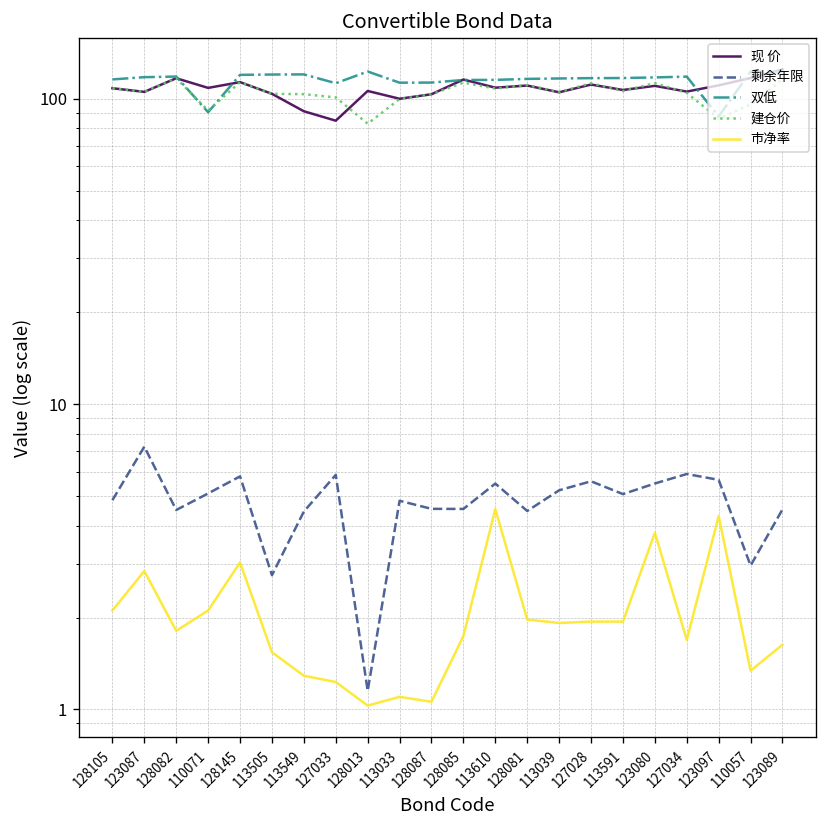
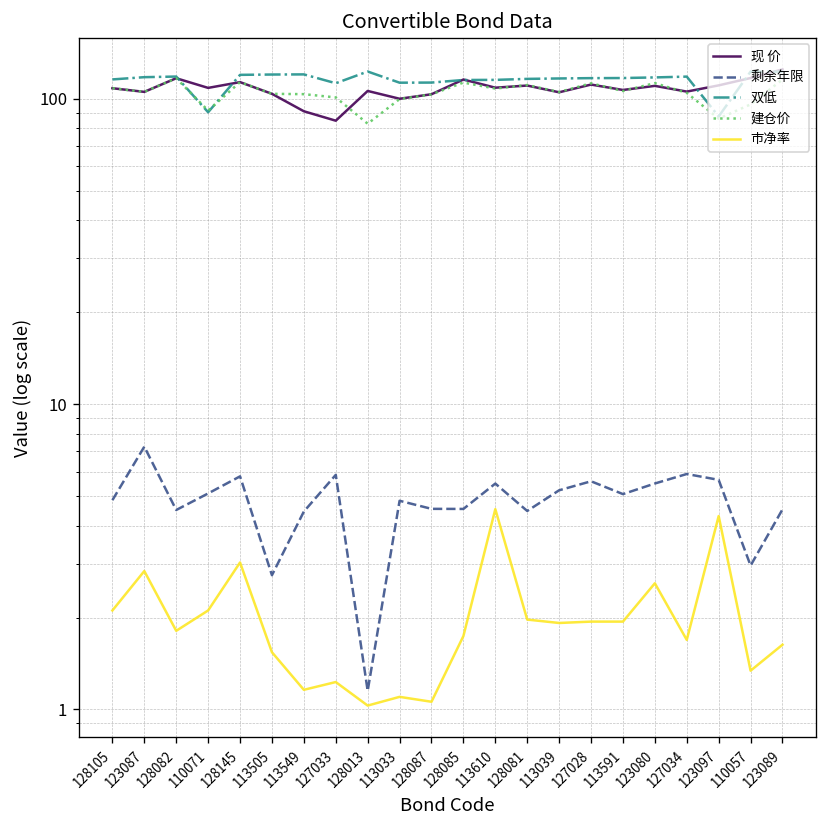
市净率, 113549: 1.3 -> 1.2
市净率, 123080: 3.8 -> 2.6
